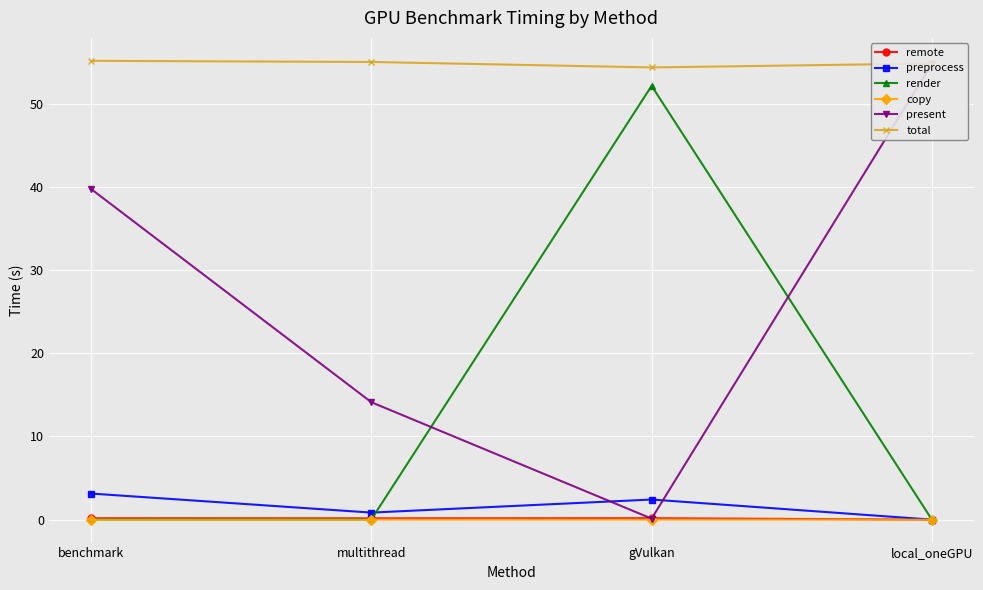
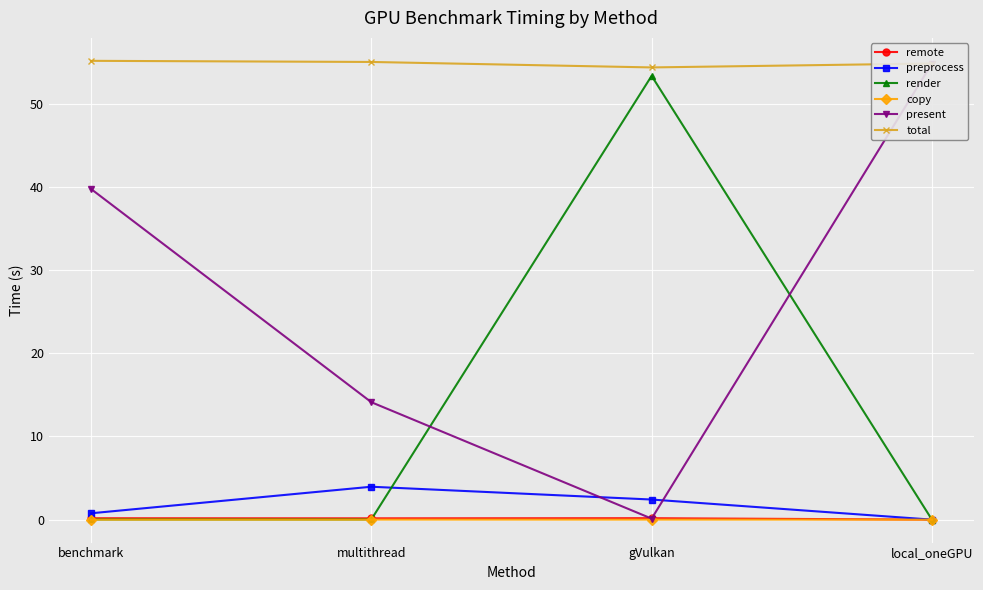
preprocess, benchmark: 3 -> 1
preprocess, multithread: 1 -> 4
render, gVulkan: 52 -> 53
